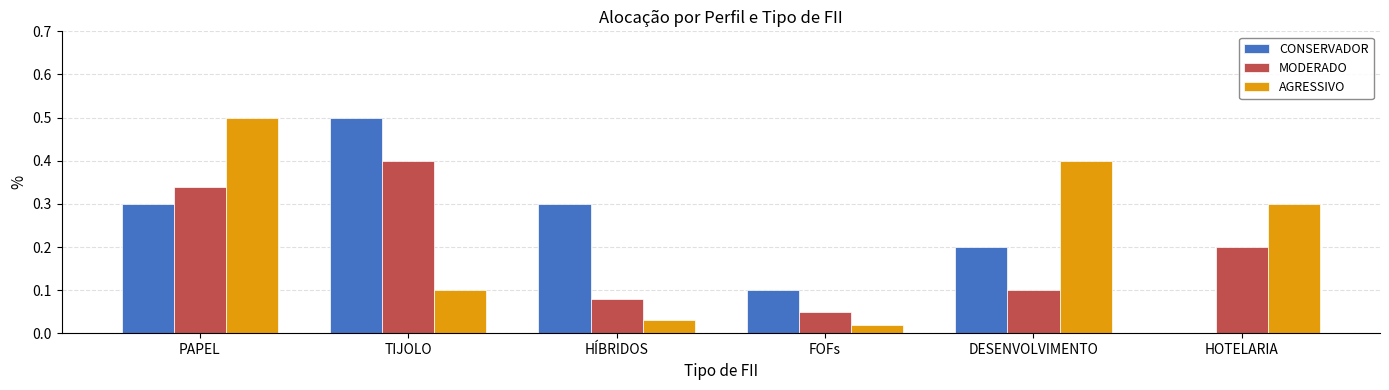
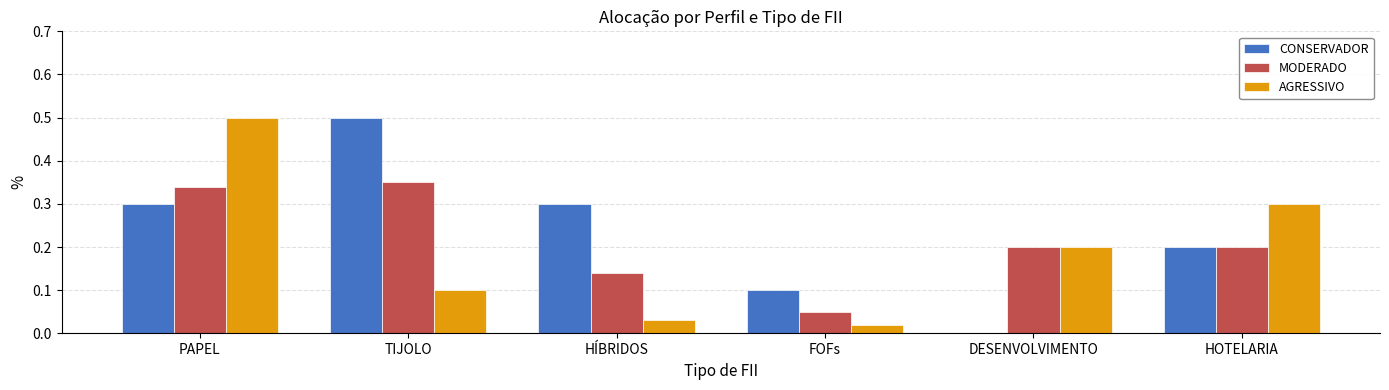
MODERADO, TIJOLO: 0.40 -> 0.35
MODERADO, HÍBRIDOS: 0.08 -> 0.14
CONSERVADOR, DESENVOLVIMENTO: 0.2 -> 0.0
MODERADO, DESENVOLVIMENTO: 0.1 -> 0.2
AGRESSIVO, DESENVOLVIMENTO: 0.4 -> 0.2
CONSERVADOR, HOTELARIA: 0.0 -> 0.2
